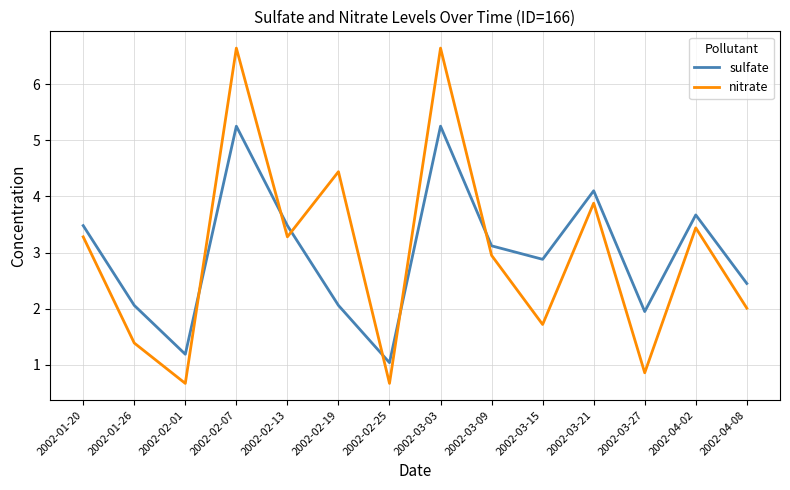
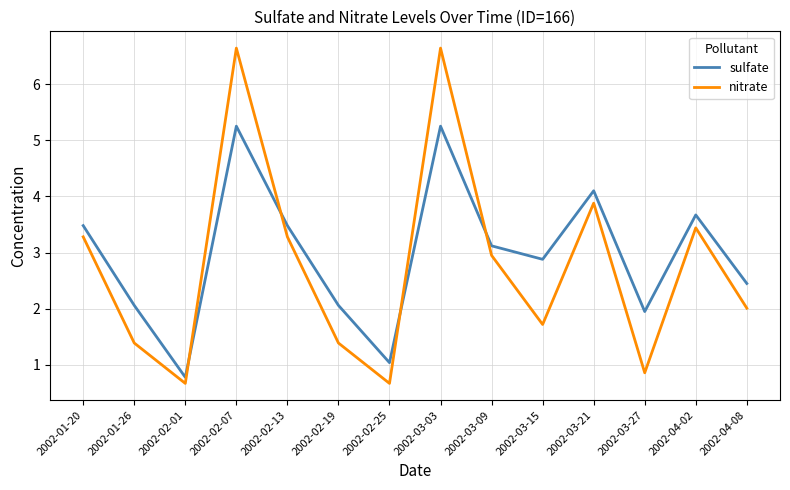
sulfate, 2002-02-01: 1.2 -> 0.8
nitrate, 2002-02-19: 4.4 -> 1.4
